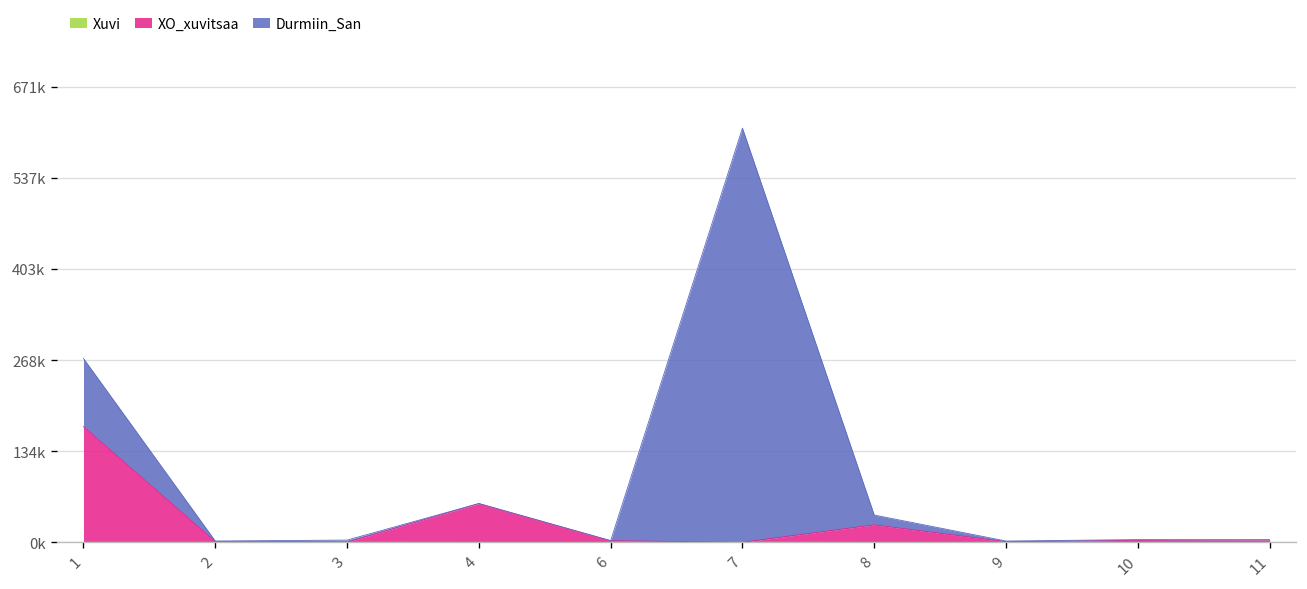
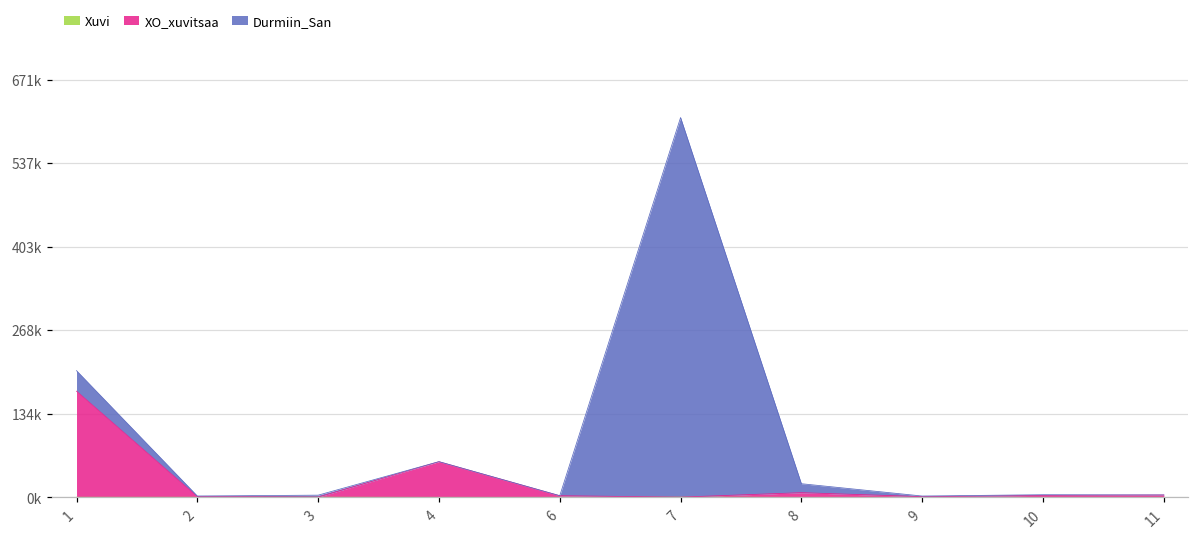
Durmiin_San, 1: 100000 -> 30000
XO_xuvitsaa, 8: 30000 -> 10000
